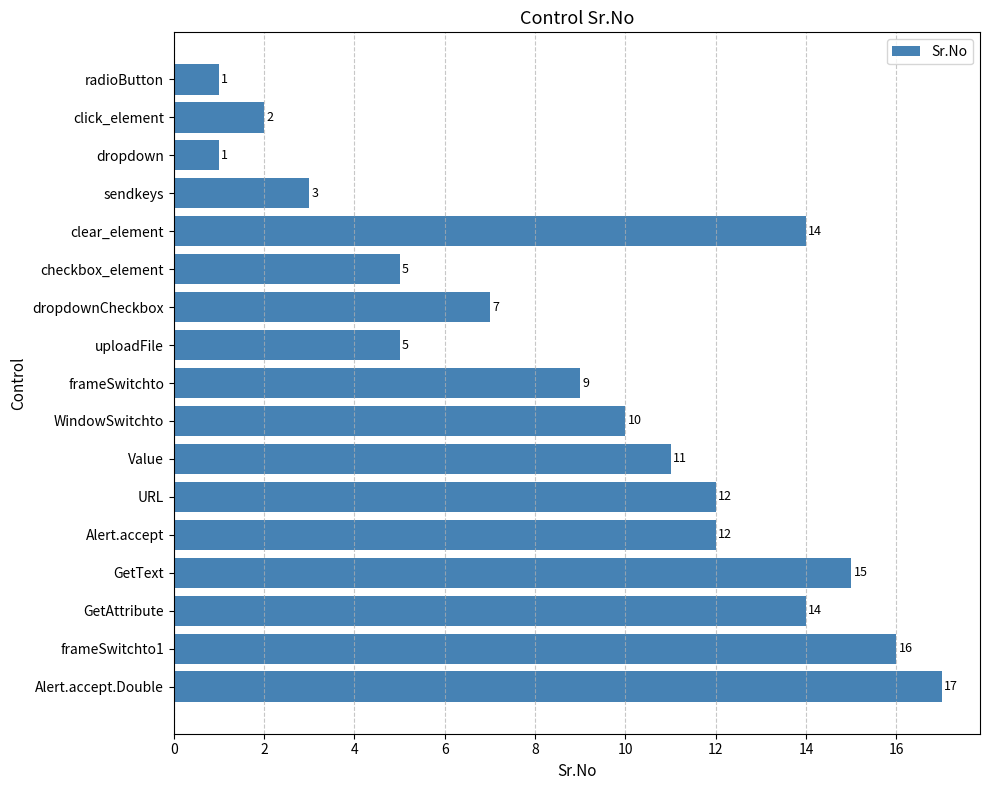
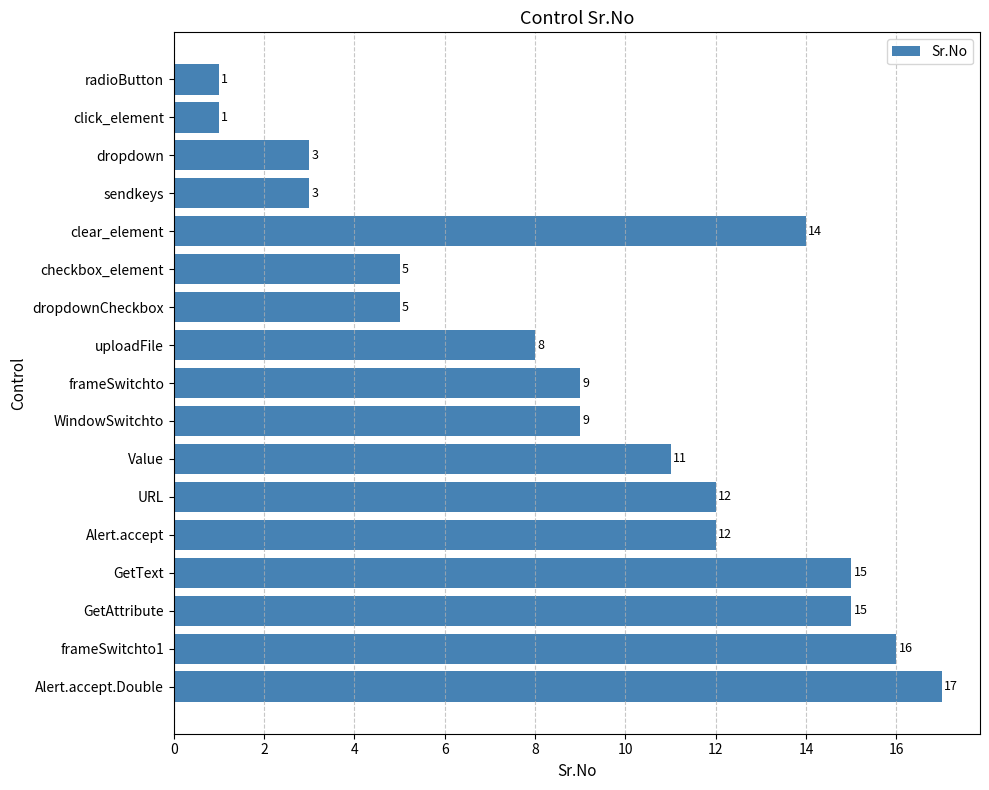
click_element: 2 -> 1
dropdown: 1 -> 3
dropdownCheckbox: 7 -> 5
uploadFile: 5 -> 8
WindowSwitchto: 10 -> 9
GetAttribute: 14 -> 15
